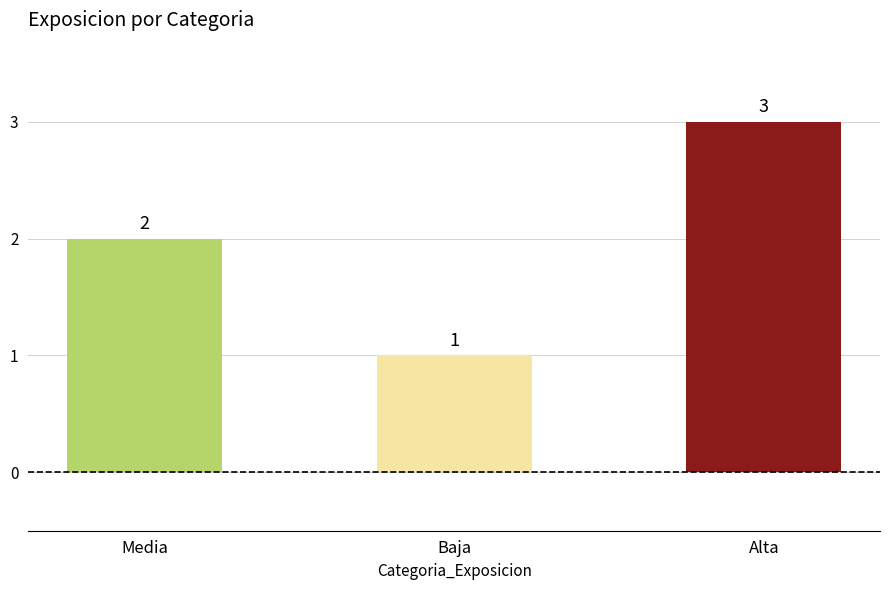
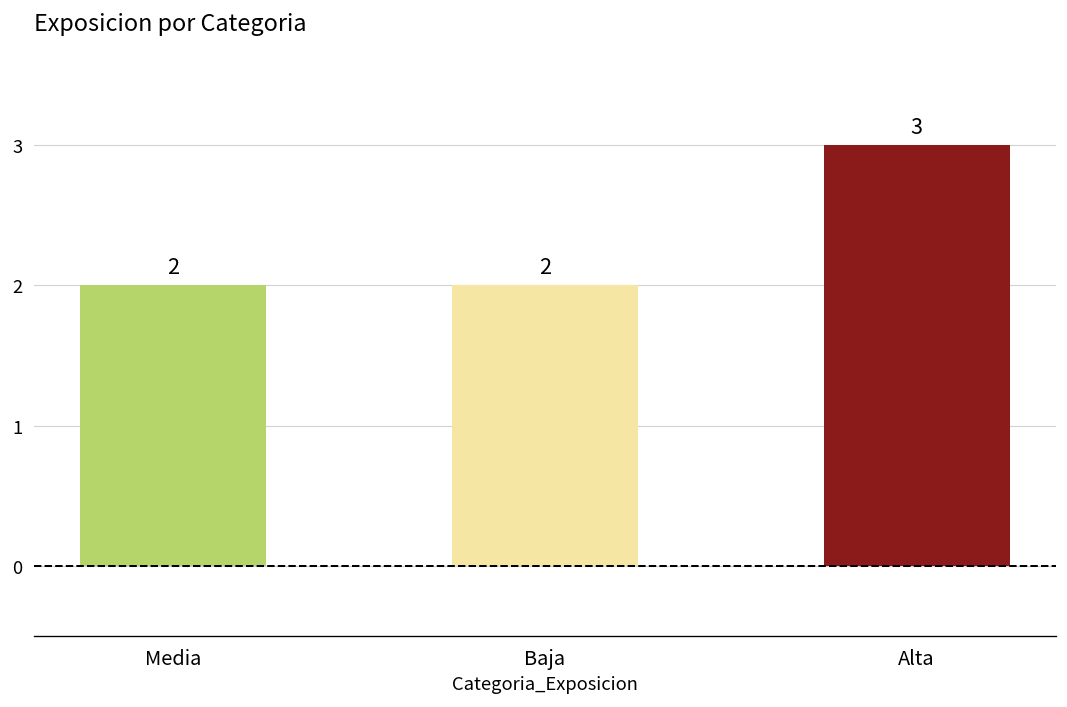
Baja: 1 -> 2
